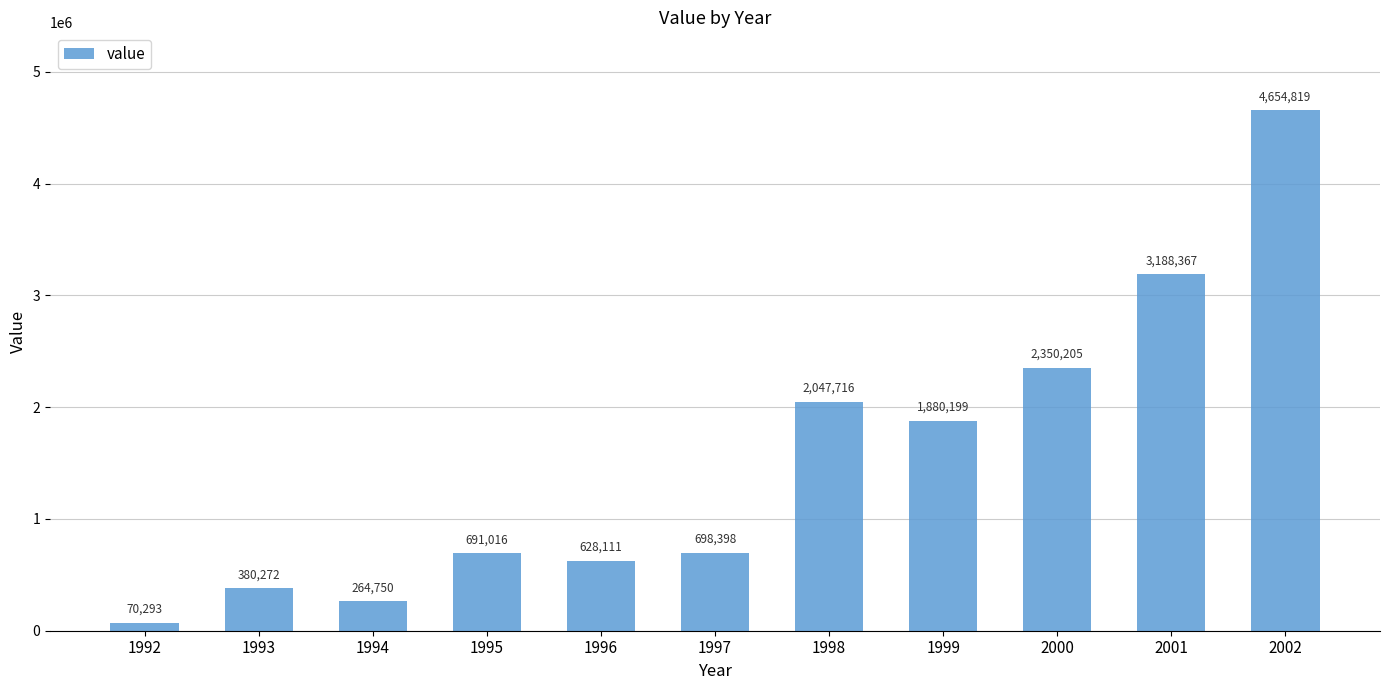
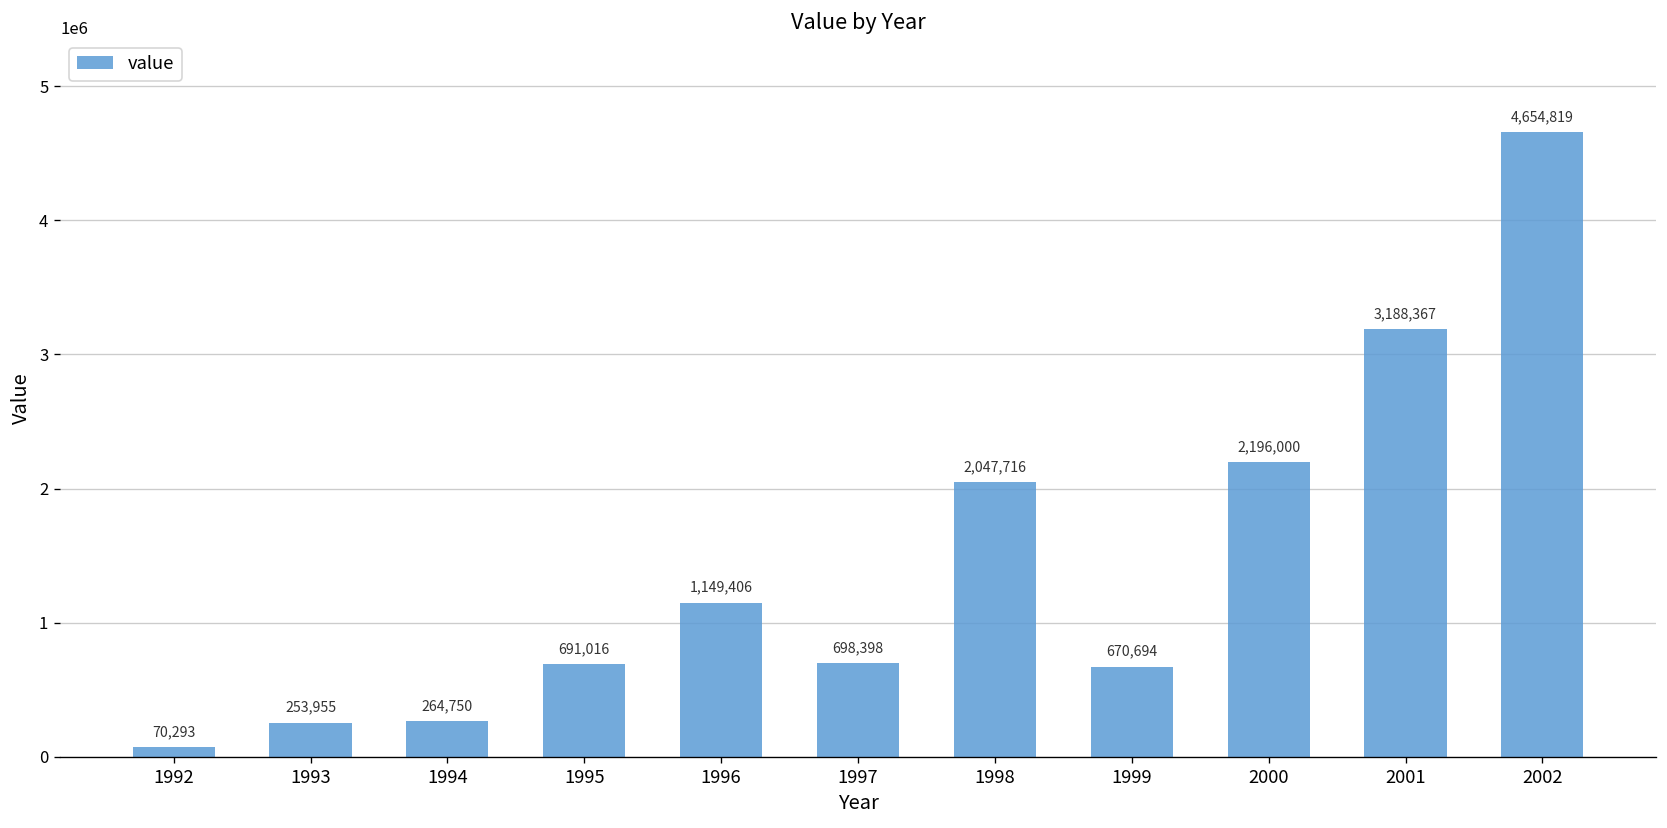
1993: 380,272 -> 253,955
1996: 628,111 -> 1,149,406
1999: 1,880,199 -> 670,694
2000: 2,350,205 -> 2,196,000
